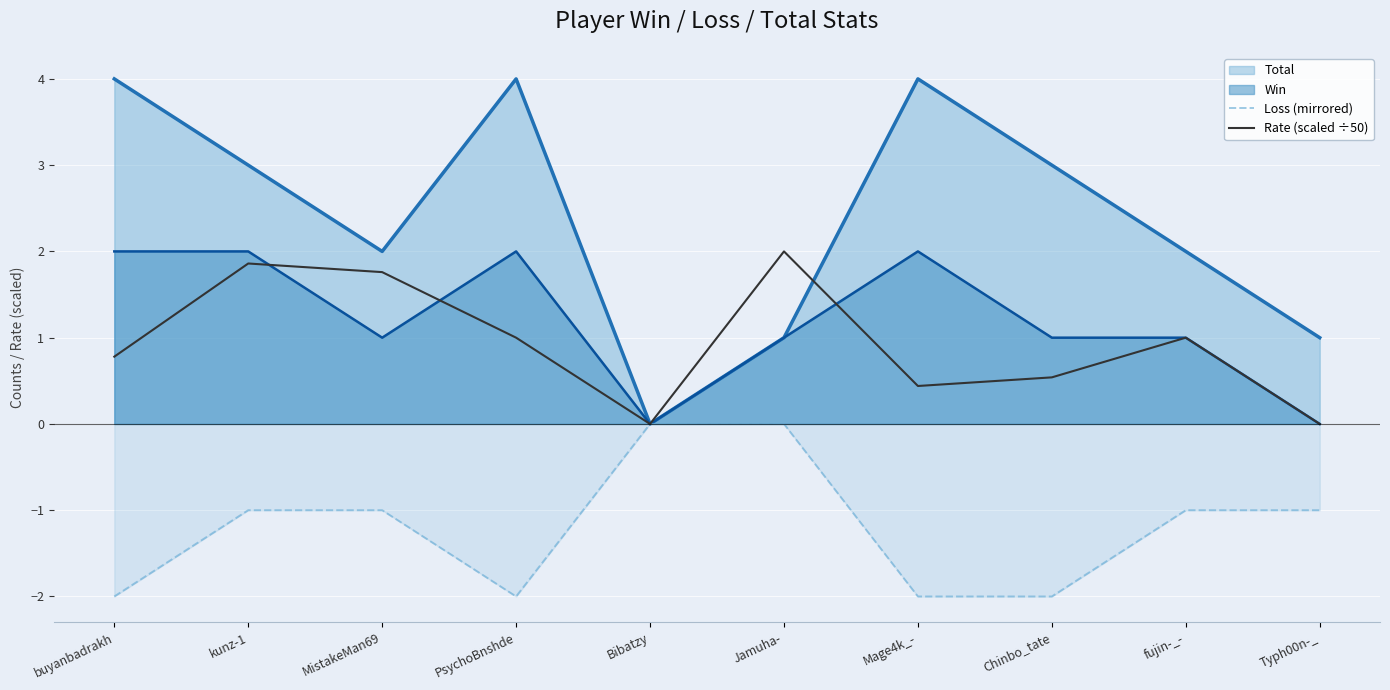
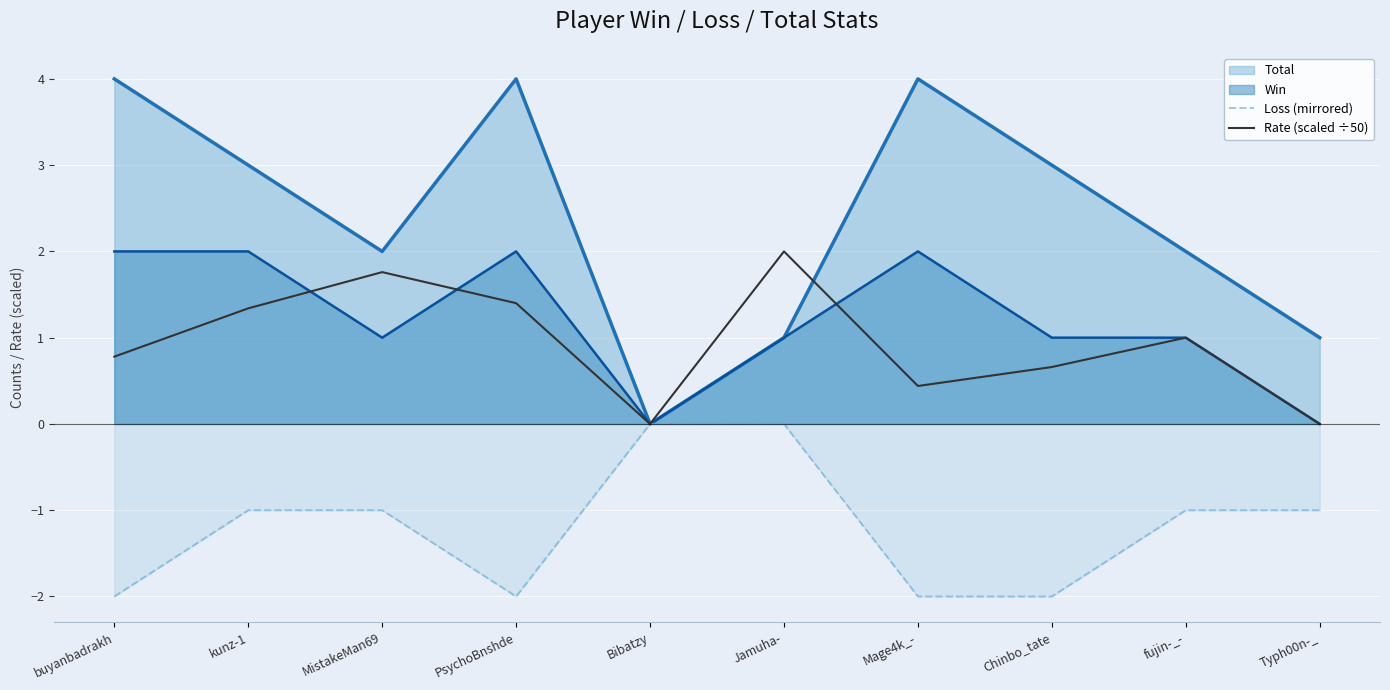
Rate (scaled ÷50), kunz-1: 1.9 -> 1.3
Rate (scaled ÷50), PsychoBnshde: 1.0 -> 1.4
Rate (scaled ÷50), Chinbo_tate: 0.5 -> 0.7
